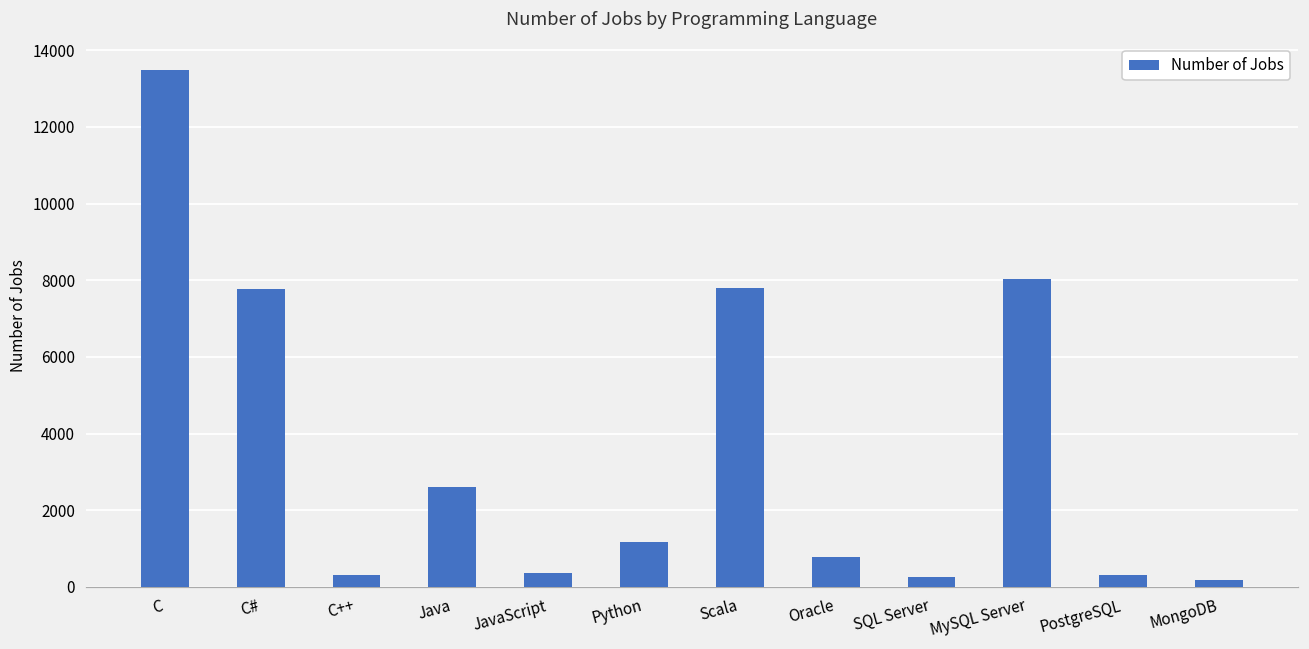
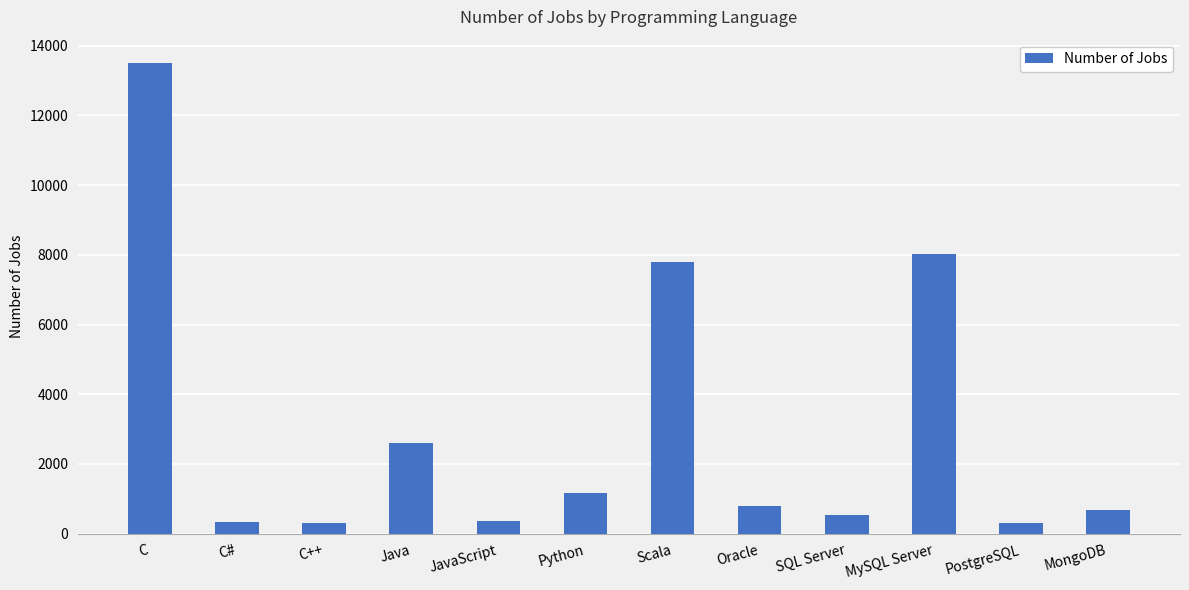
C#: 7800 -> 300
SQL Server: 300 -> 500
MongoDB: 200 -> 700
